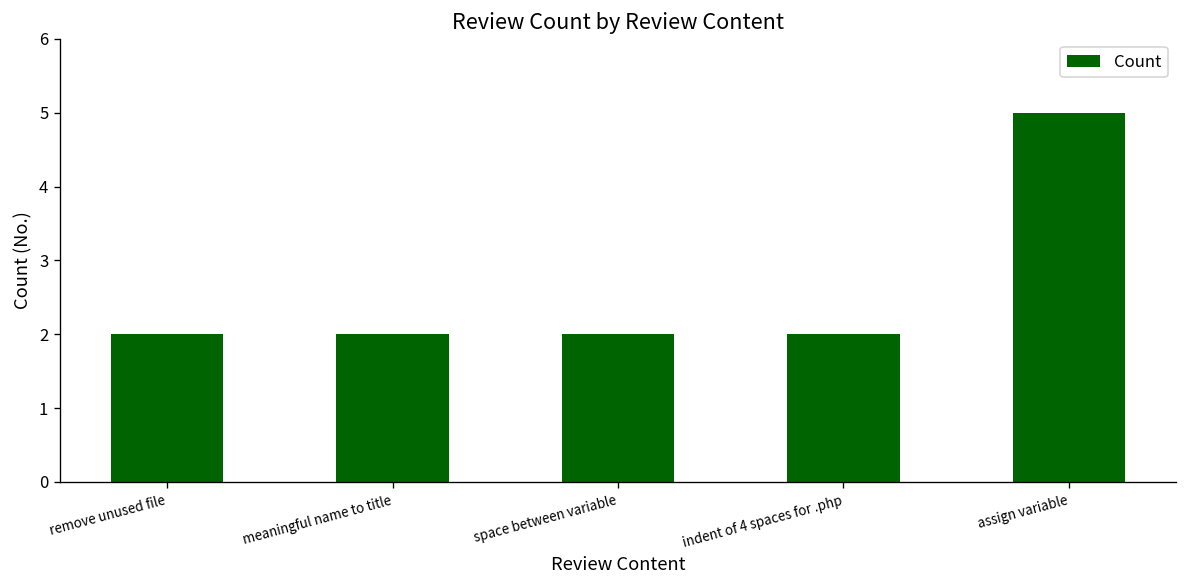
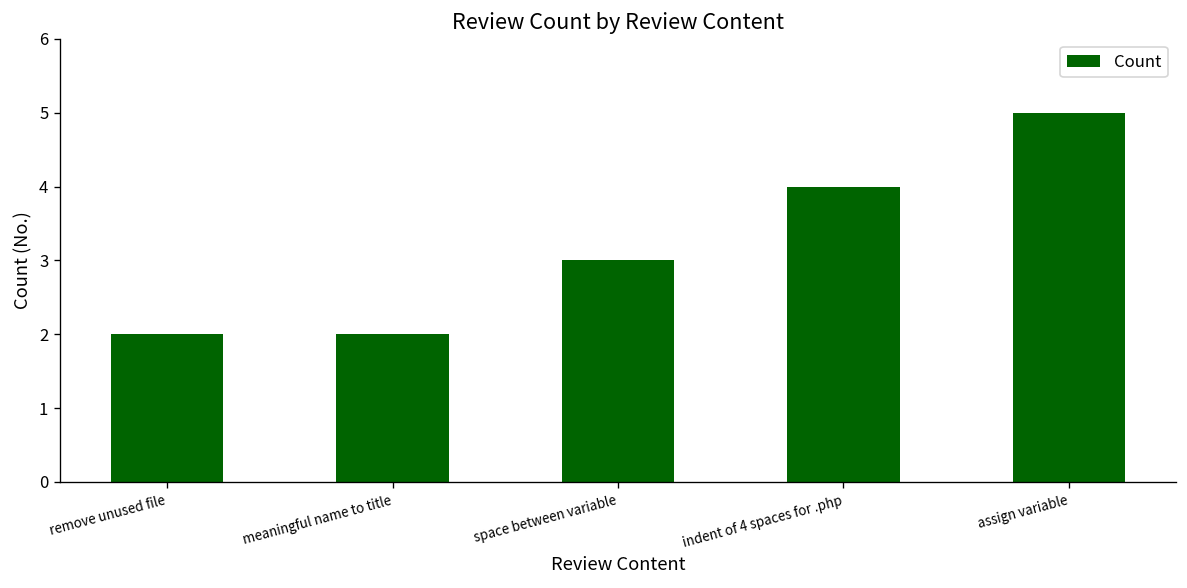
space between variable: 2 -> 3
indent of 4 spaces for .php: 2 -> 4
